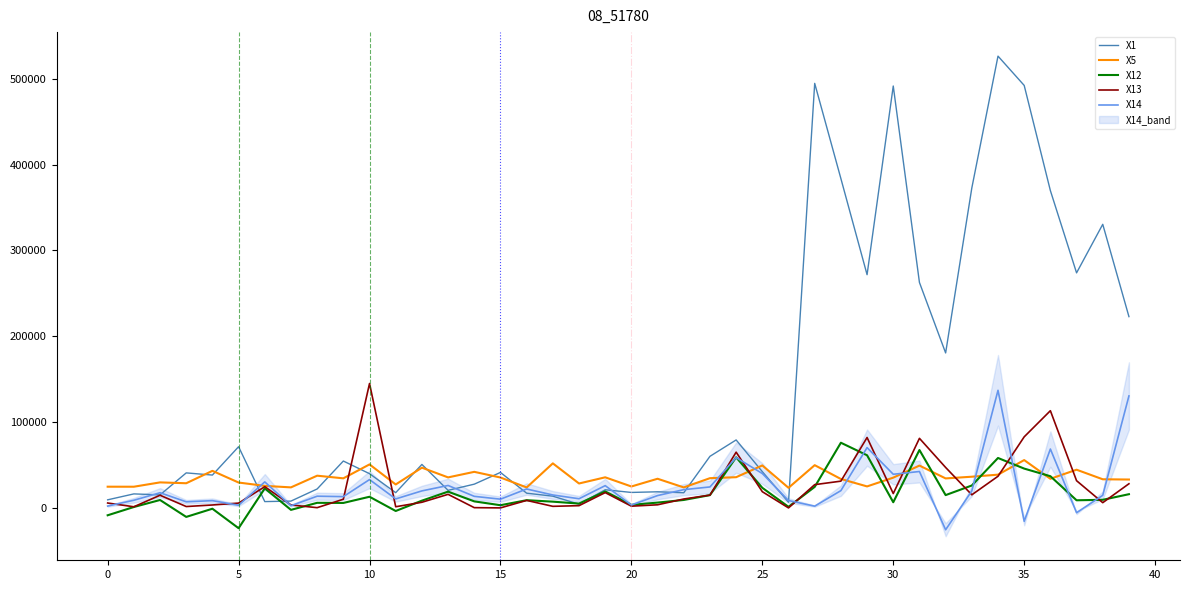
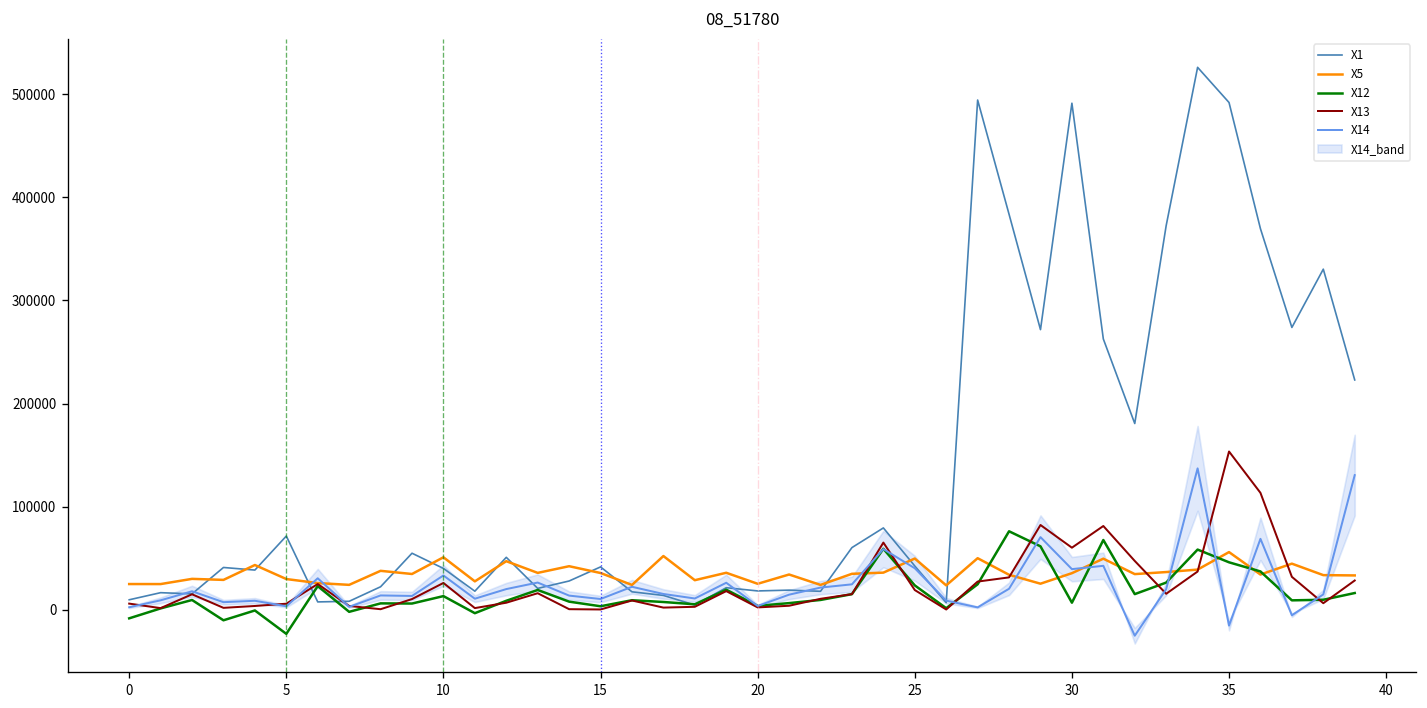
X13, 10: 150000 -> 30000
X13, 30: 20000 -> 60000
X13, 35: 80000 -> 150000
